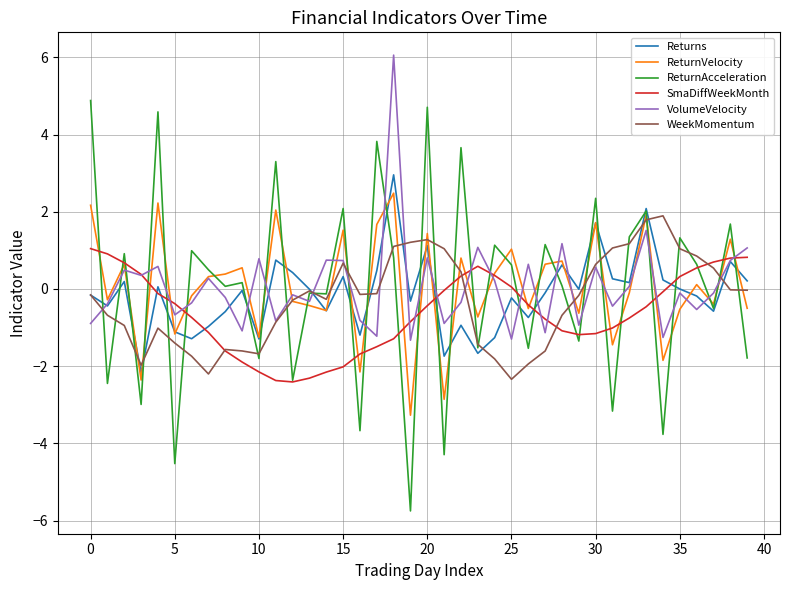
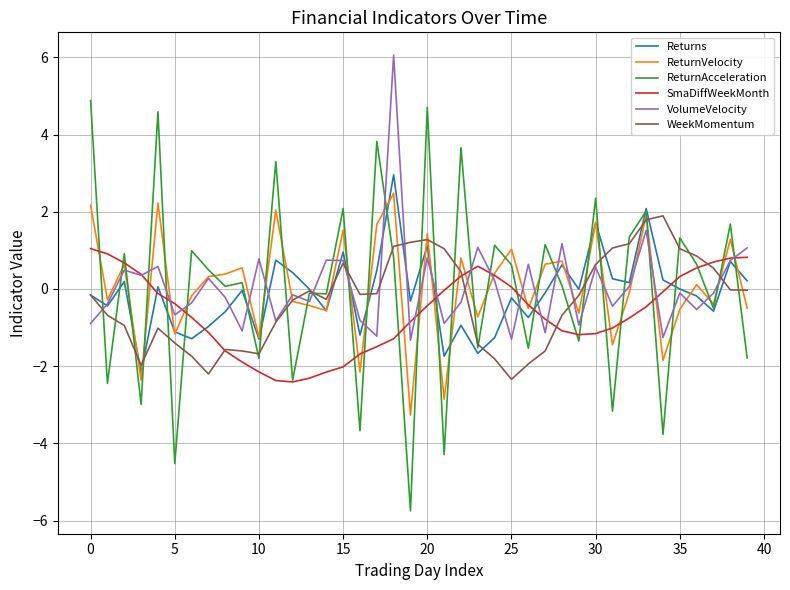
Returns, 15: 0.3 -> 1.0
